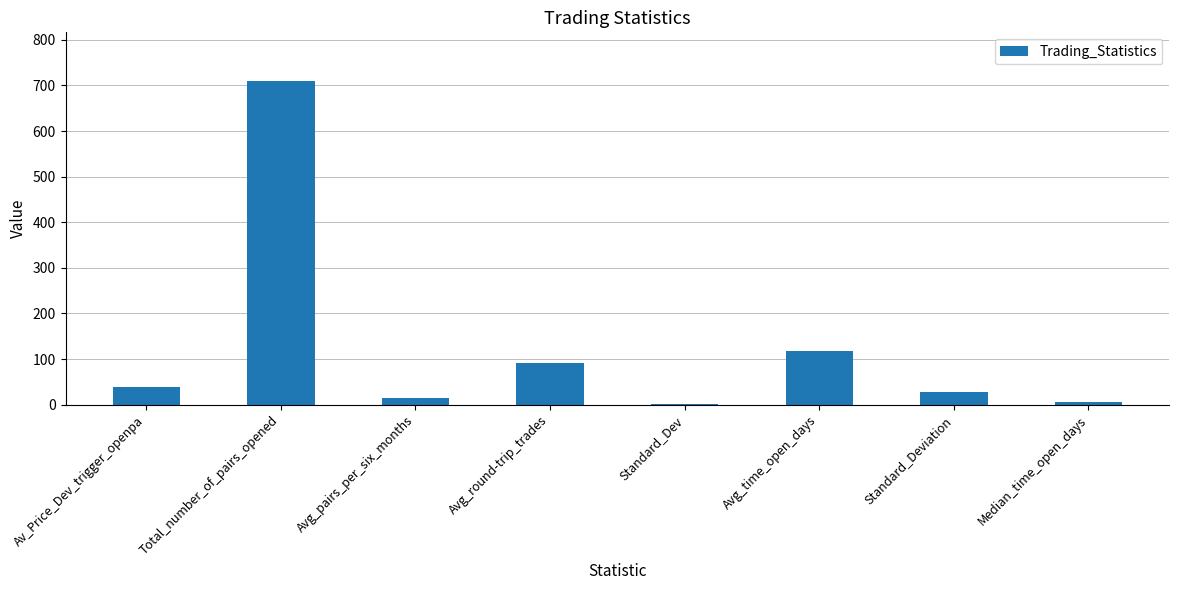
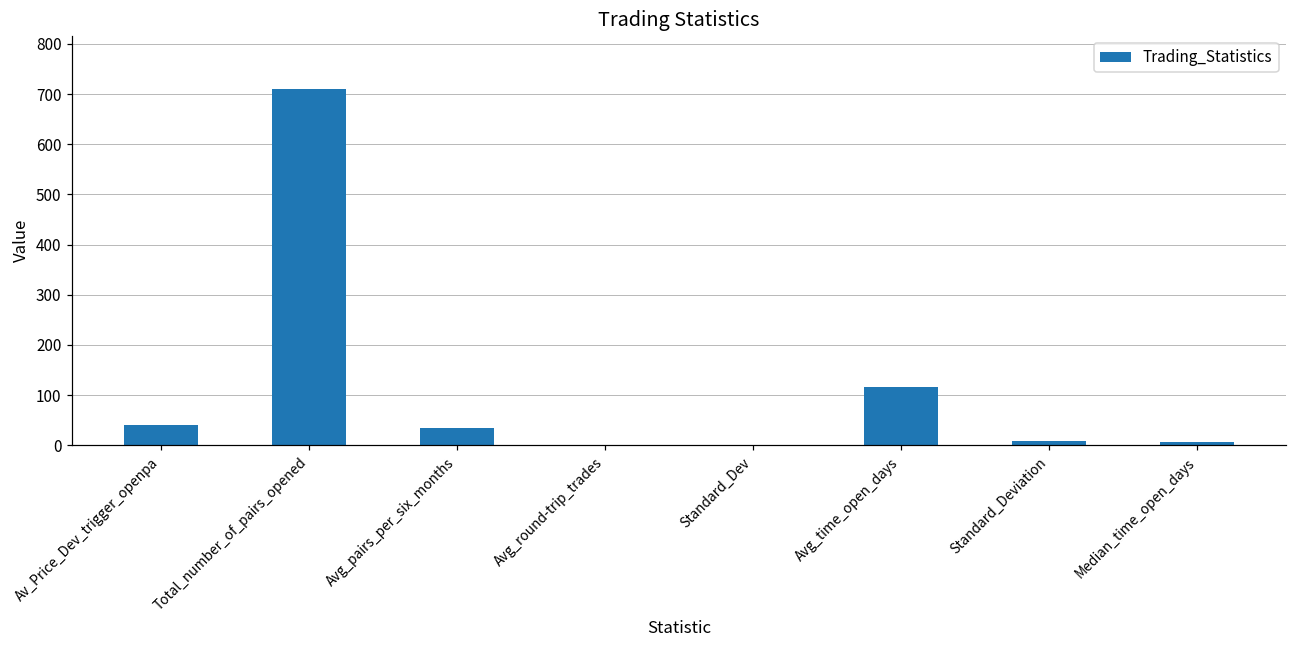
Avg_pairs_per_six_months: 10 -> 30
Avg_round-trip_trades: 90 -> 0
Standard_Deviation: 30 -> 10
